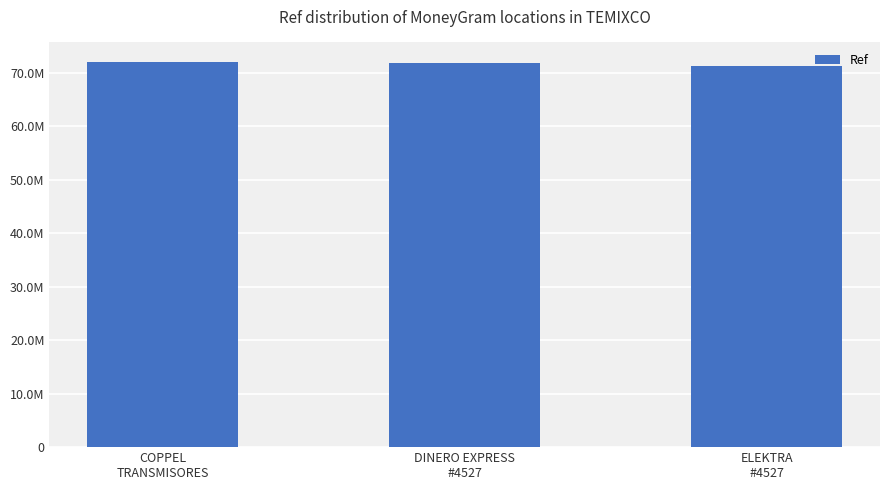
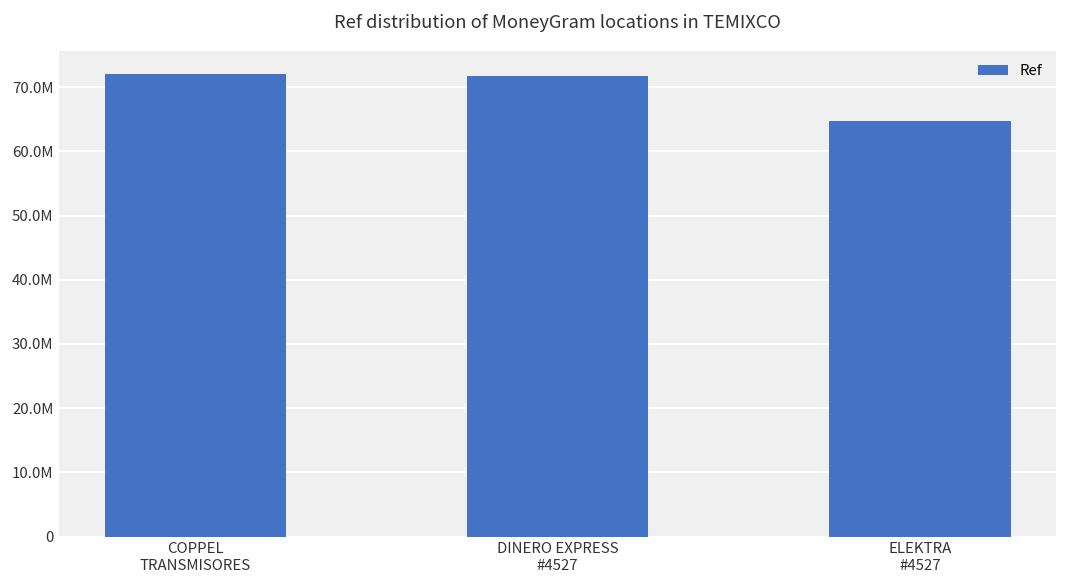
ELEKTRA #4527: 71000000 -> 65000000
